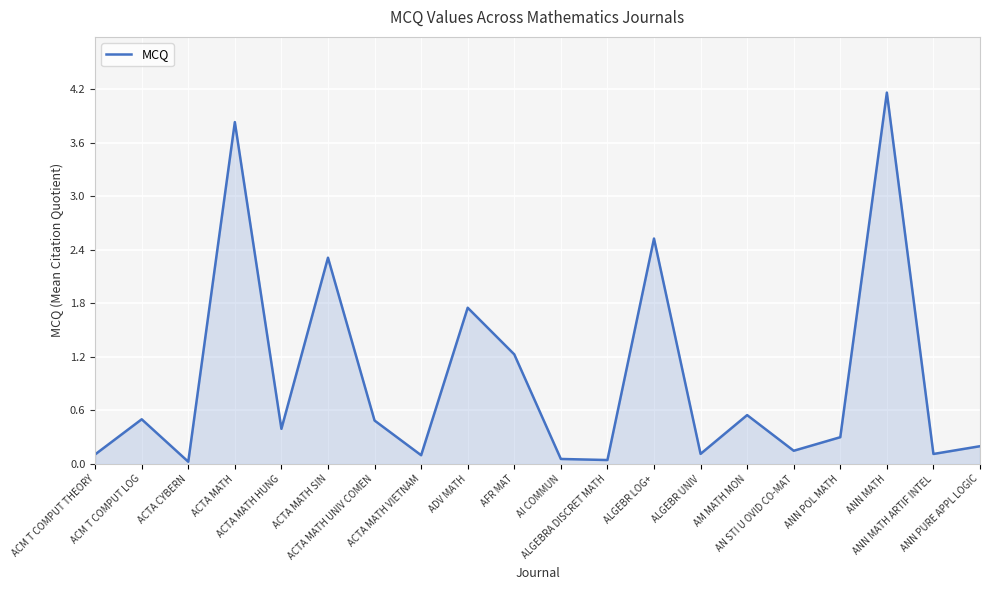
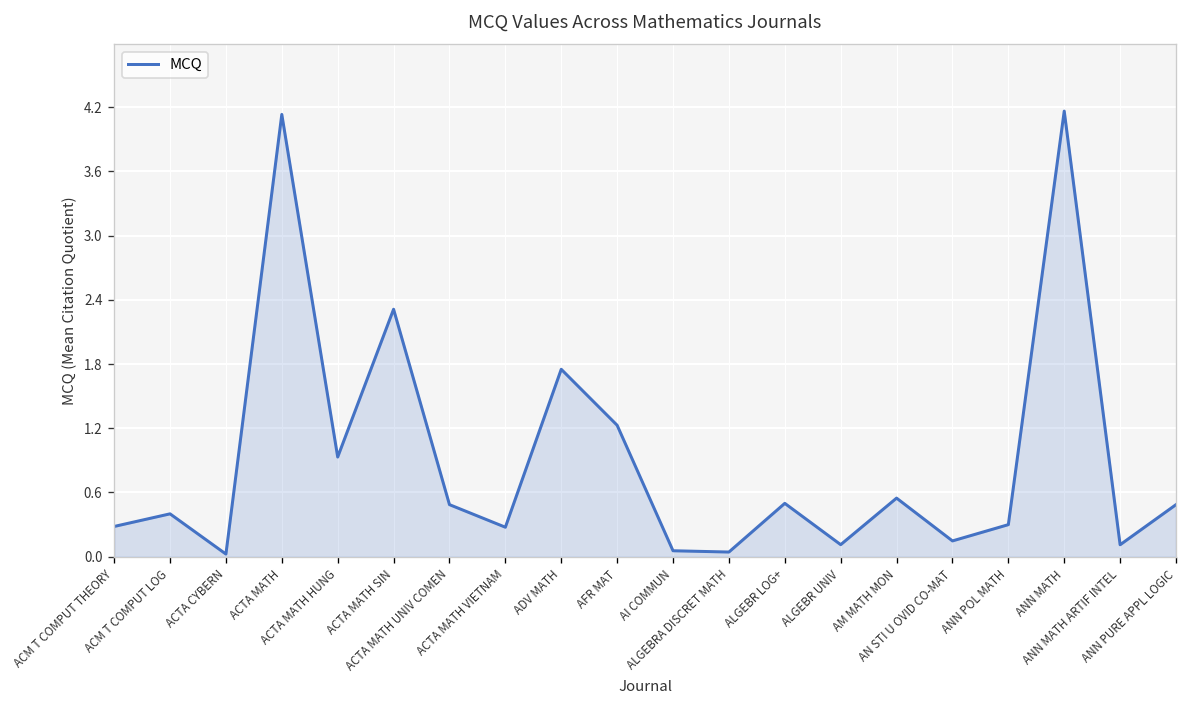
ACM T COMPUT THEORY: 0.1 -> 0.3
ACM T COMPUT LOG: 0.5 -> 0.4
ACTA MATH: 3.8 -> 4.1
ACTA MATH HUNG: 0.4 -> 0.9
ACTA MATH VIETNAM: 0.1 -> 0.3
ALGEBR LOG+: 2.5 -> 0.5
ANN PURE APPL LOGIC: 0.2 -> 0.5
